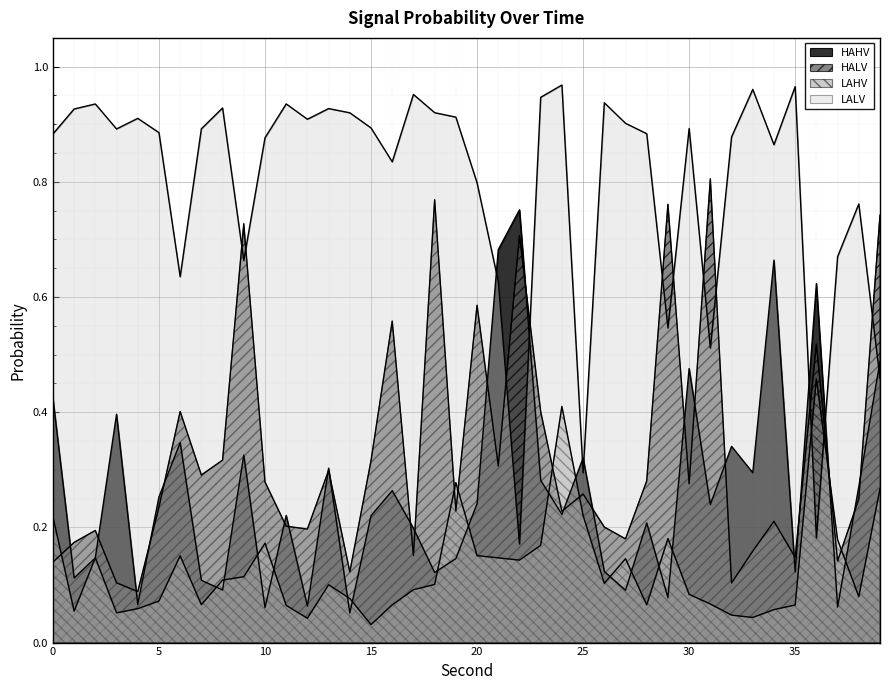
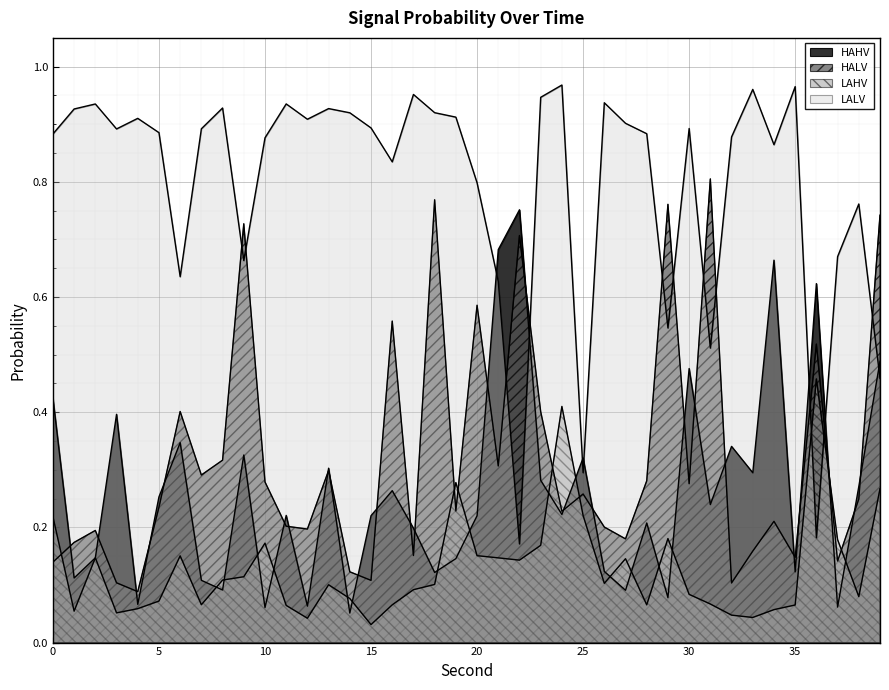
HALV, 15: 0.32 -> 0.11
HAHV, 20: 0.24 -> 0.22
